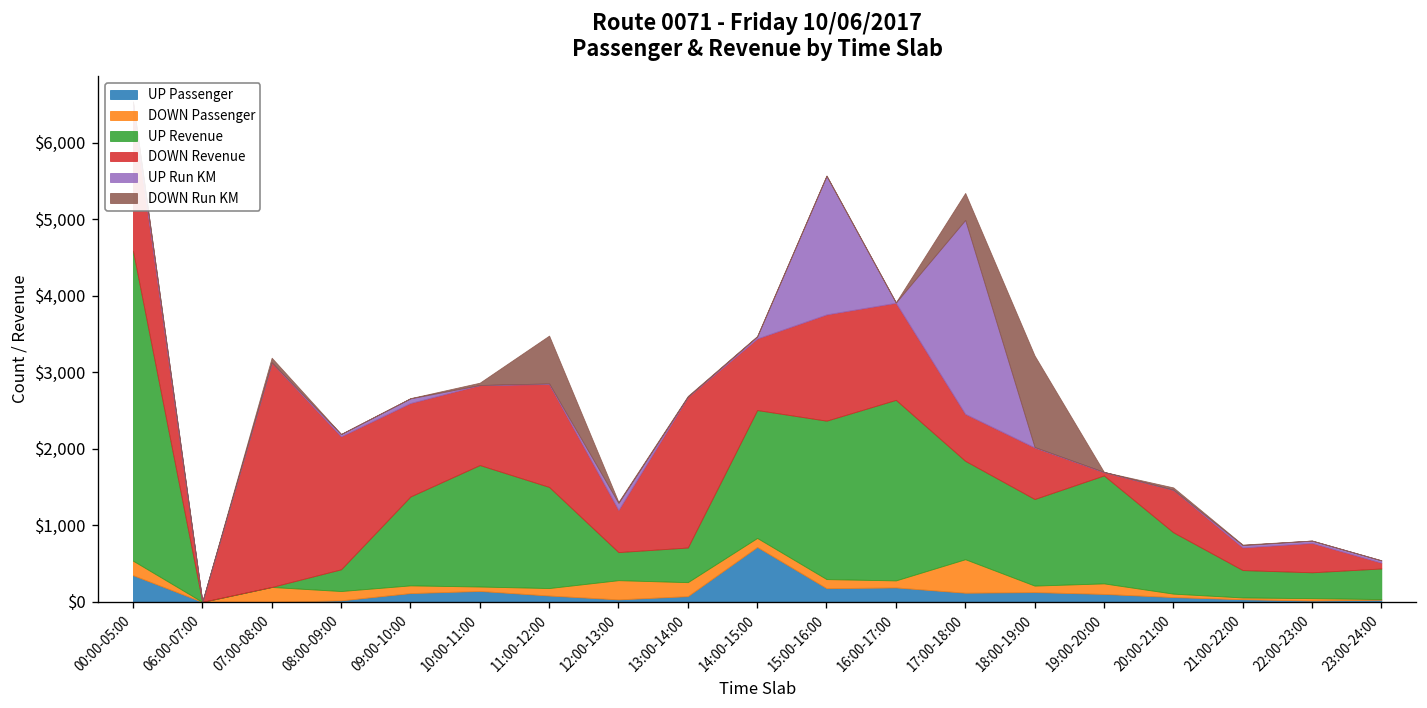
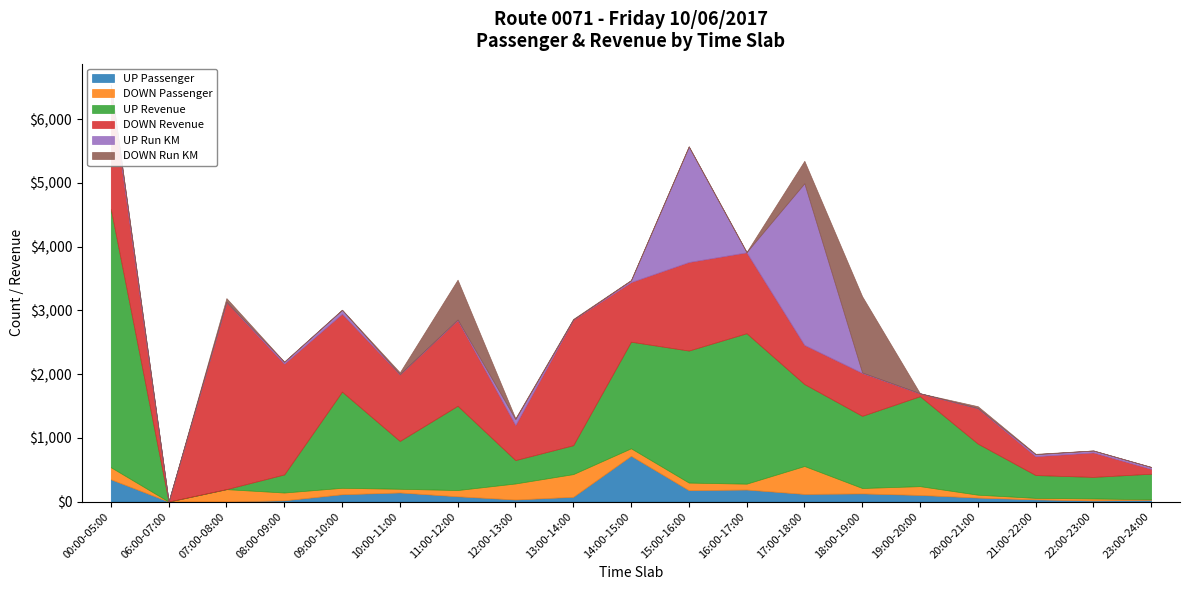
UP Revenue, 09:00-10:00: $1,200 -> $1,500
UP Revenue, 10:00-11:00: $1,600 -> $800
DOWN Passenger, 13:00-14:00: $200 -> $400
